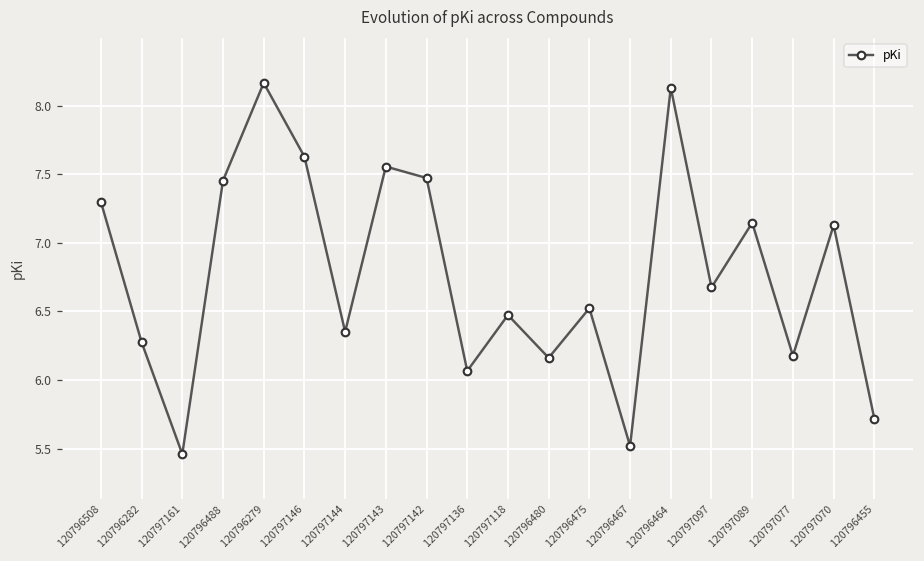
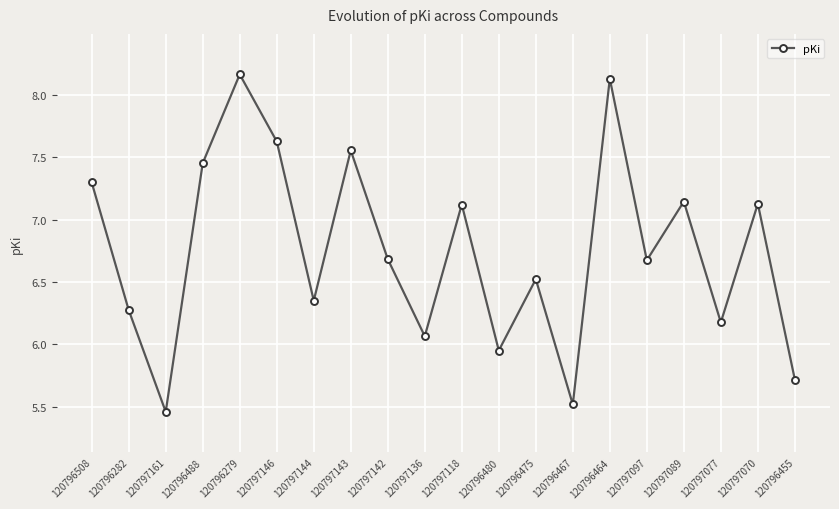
120797142: 7.47 -> 6.68
120797118: 6.47 -> 7.12
120796480: 6.16 -> 5.95
